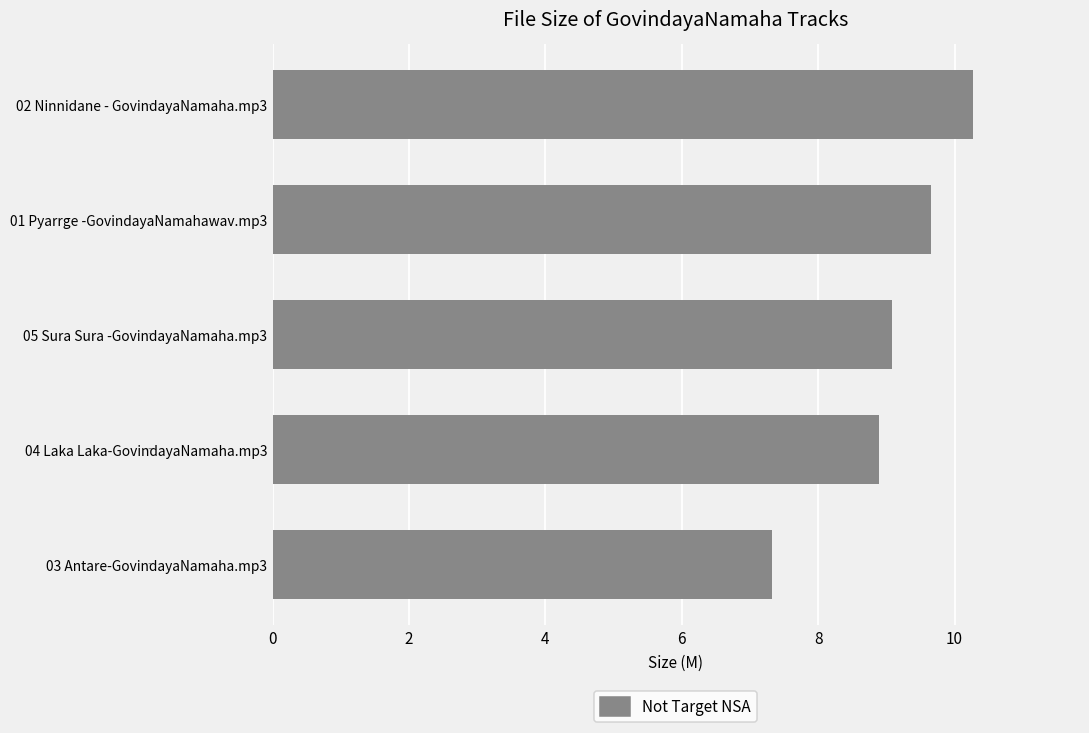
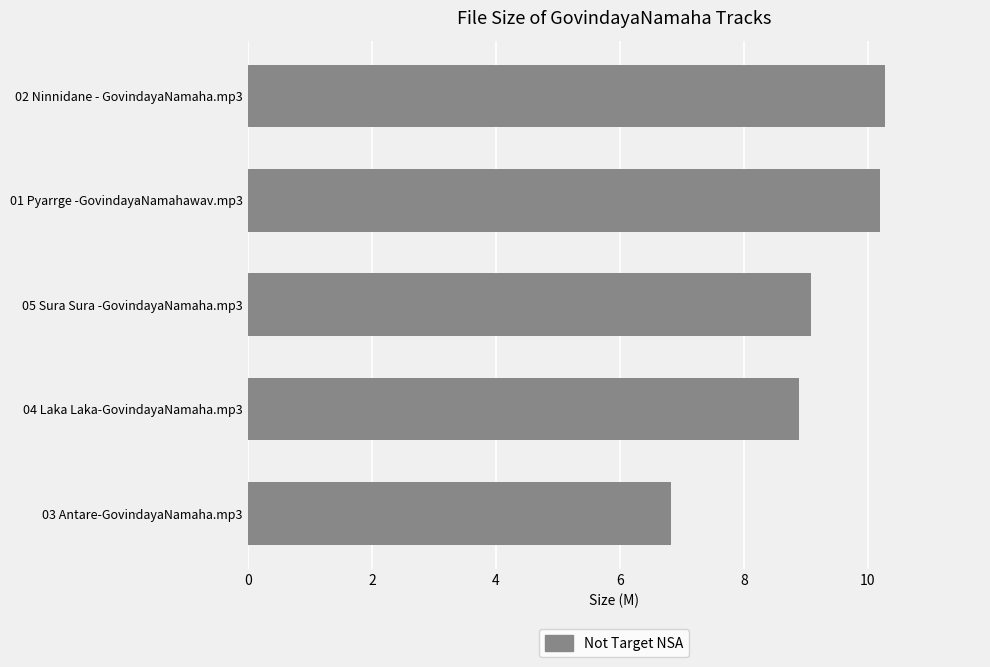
01 Pyarrge -GovindayaNamahawav.mp3: 9.7 -> 10.2
03 Antare-GovindayaNamaha.mp3: 7.3 -> 6.8
